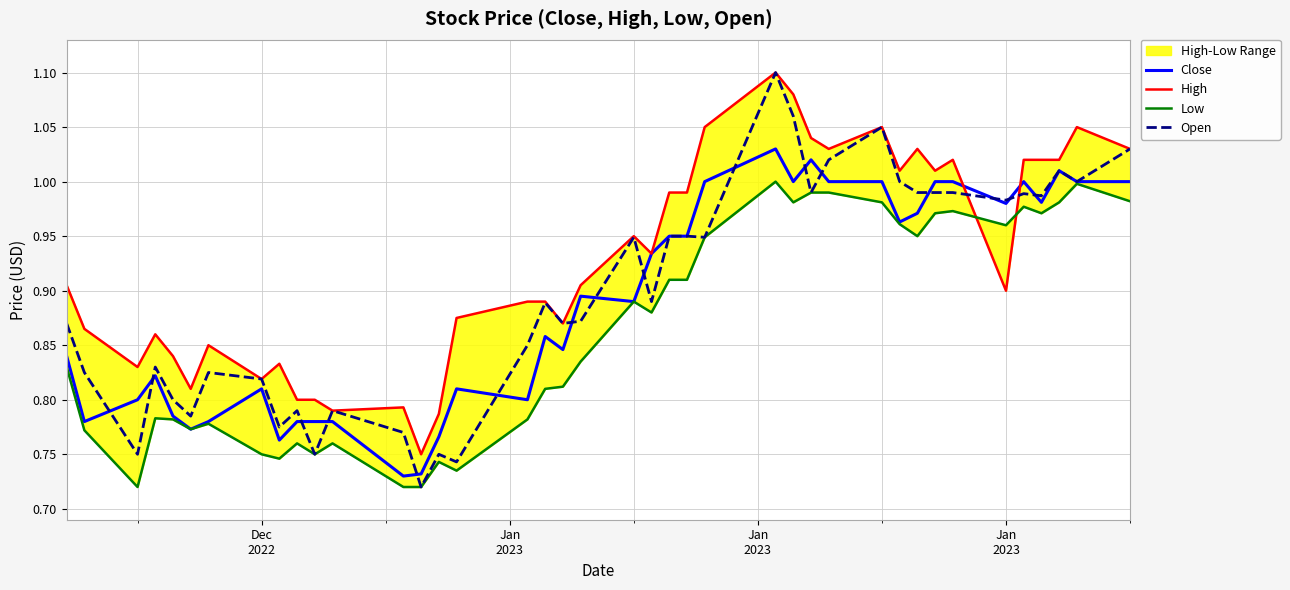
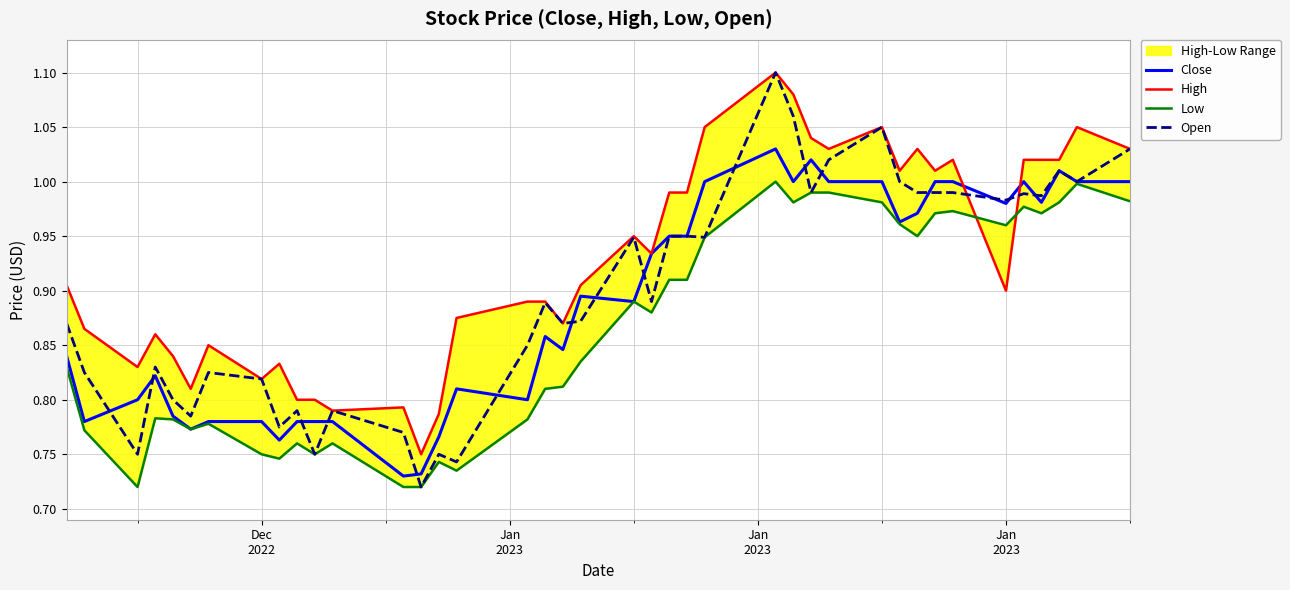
Close, Dec 2022: 0.81 -> 0.78
